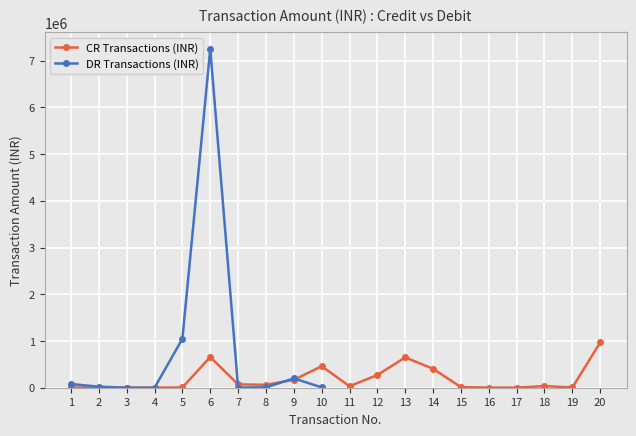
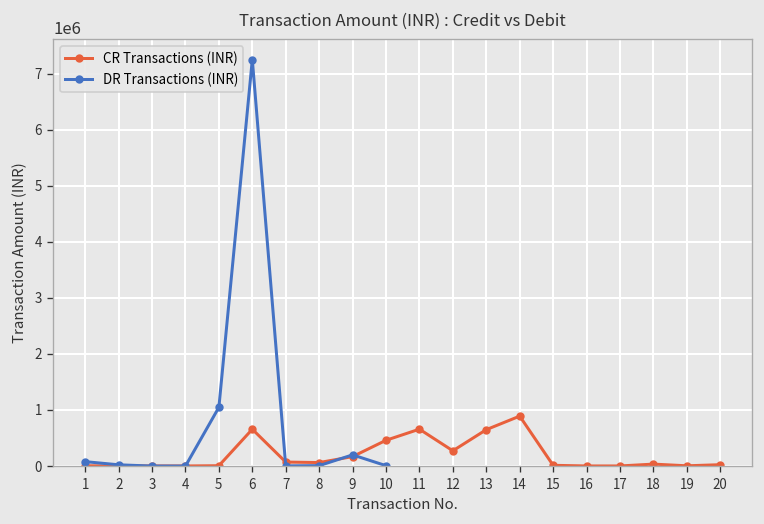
CR Transactions (INR), 11: 0 -> 700000
CR Transactions (INR), 14: 400000 -> 900000
CR Transactions (INR), 20: 1000000 -> 0
